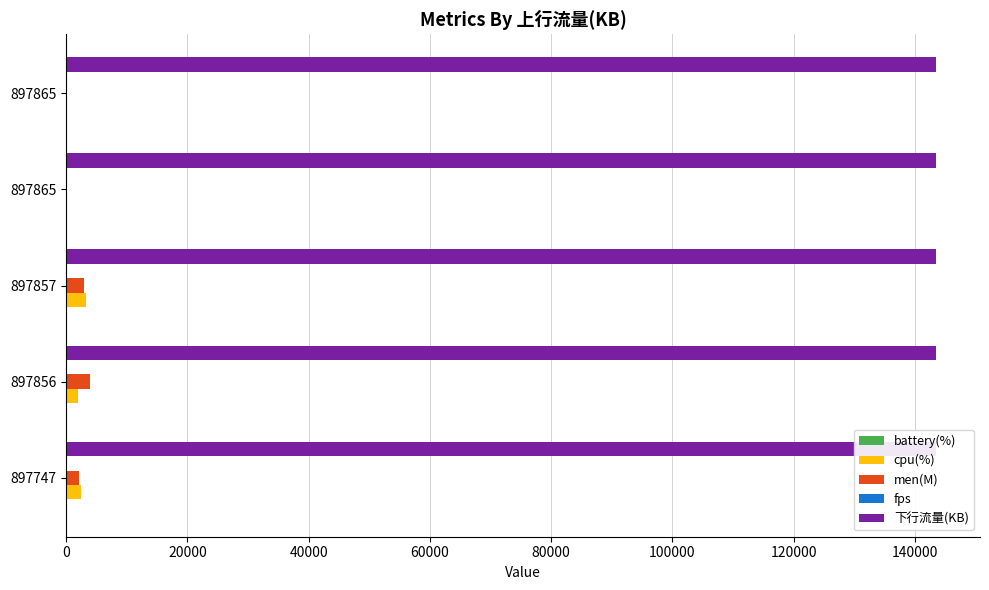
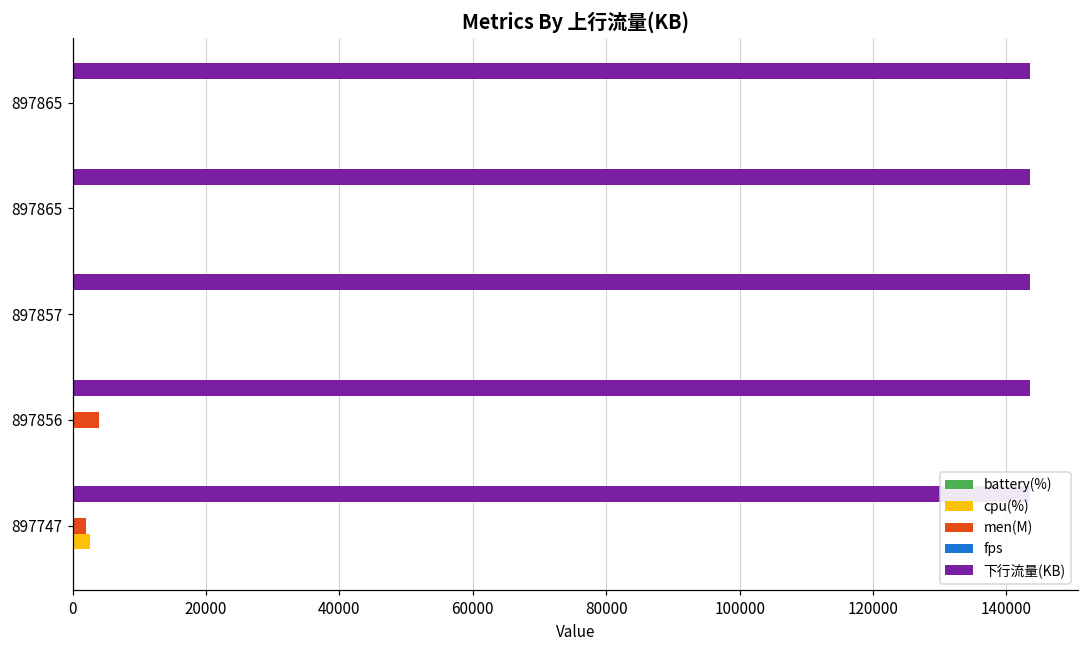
men(M), 897857: 3000 -> 0
cpu(%), 897857: 3000 -> 0
cpu(%), 897856: 2000 -> 0
